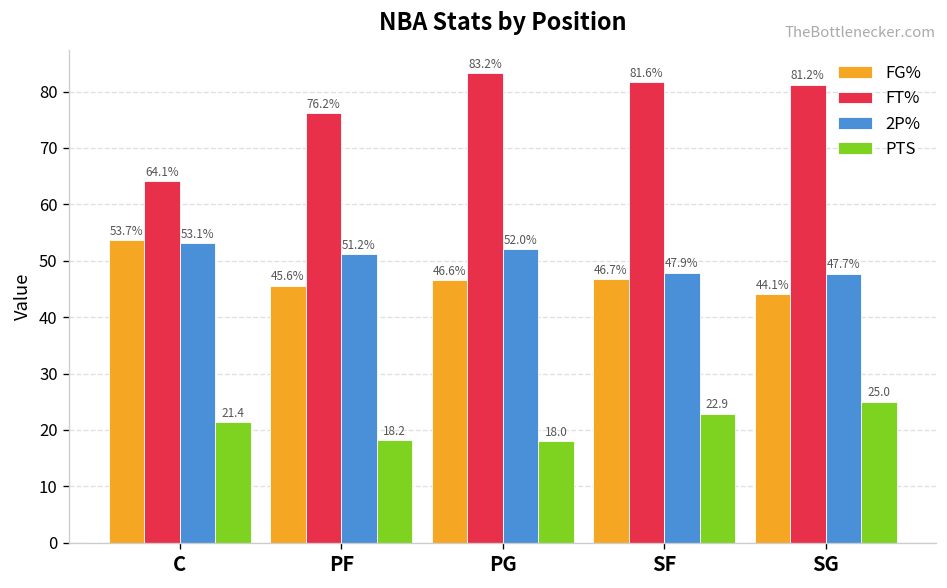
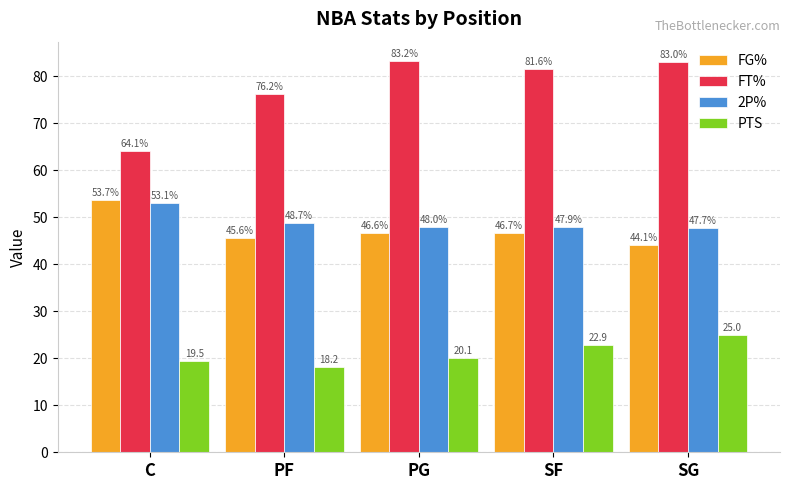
PTS, C: 21.4 -> 19.5
2P%, PF: 51.2% -> 48.7%
2P%, PG: 52.0% -> 48.0%
PTS, PG: 18.0 -> 20.1
FT%, SG: 81.2% -> 83.0%
